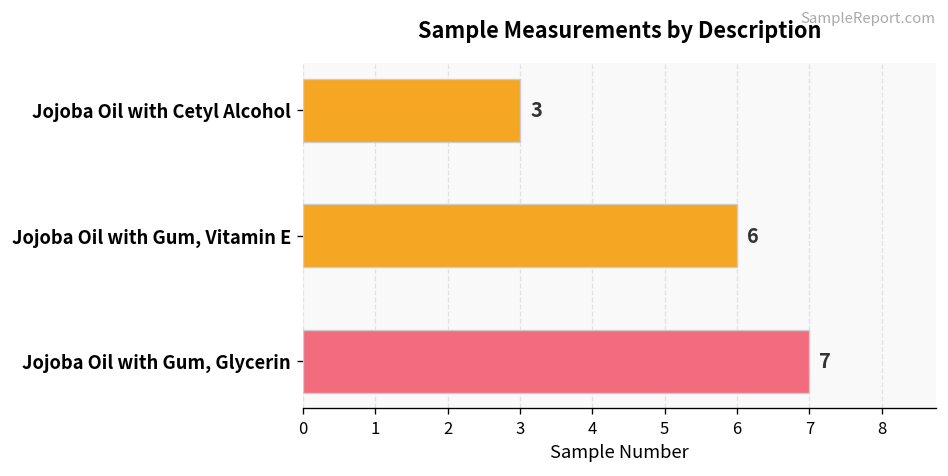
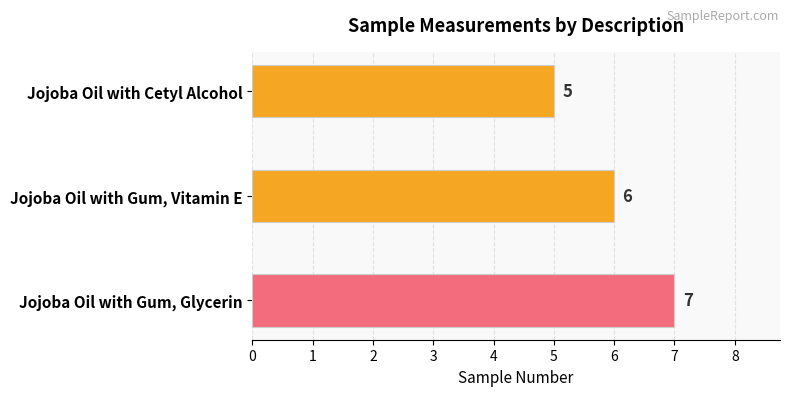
Jojoba Oil with Cetyl Alcohol: 3 -> 5
